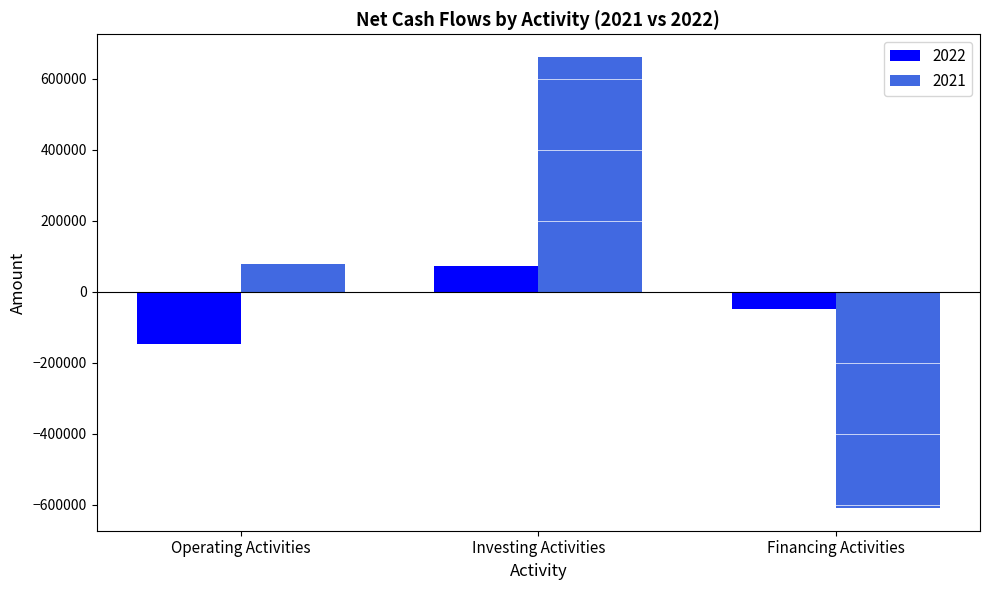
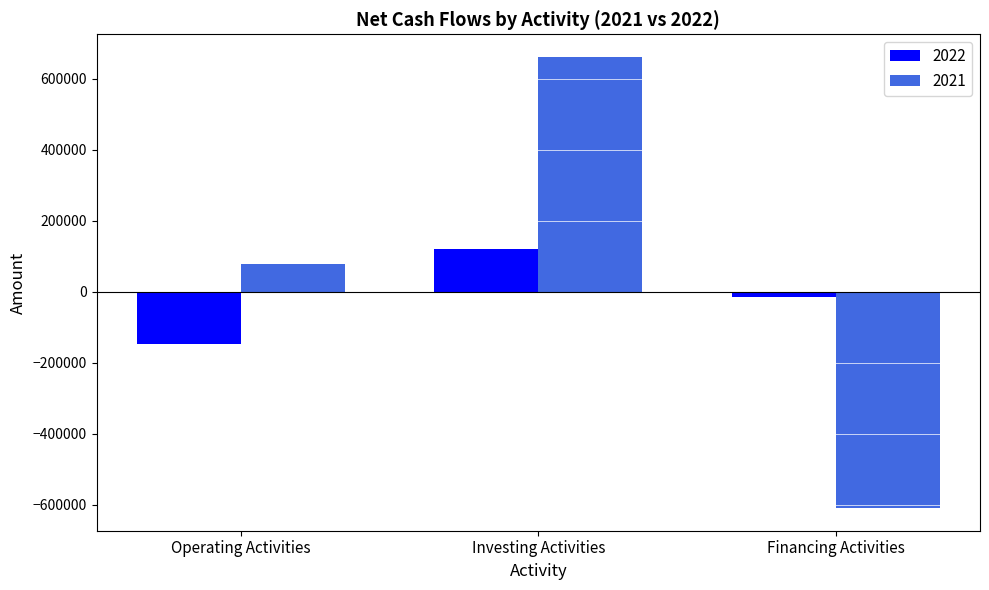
2022, Investing Activities: 70000 -> 120000
2022, Financing Activities: -50000 -> -10000
